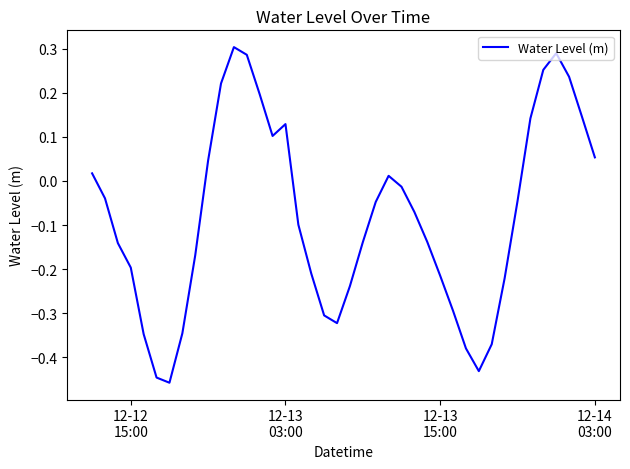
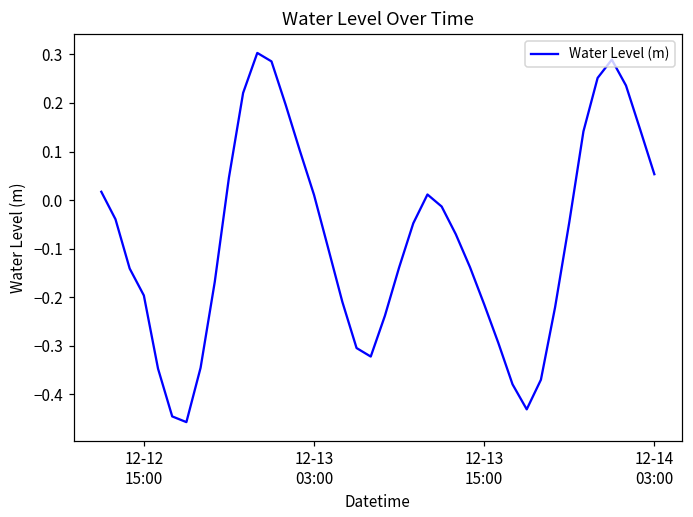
12-13 03:00: 0.13 -> 0.01
